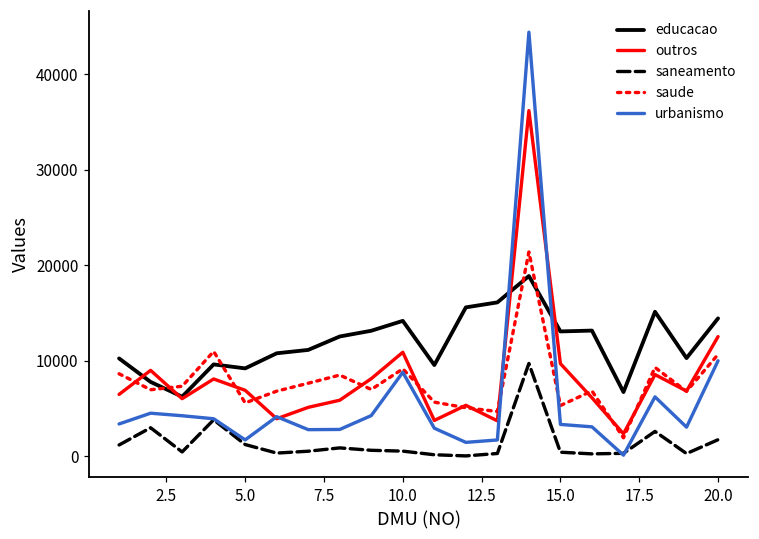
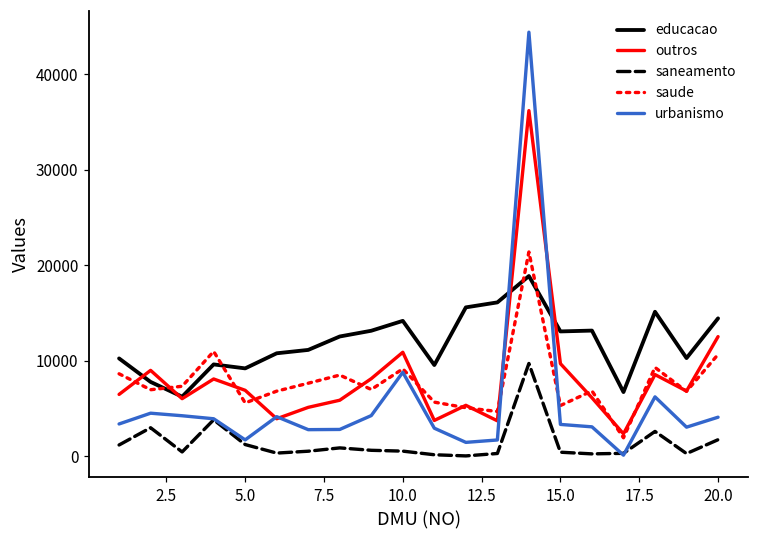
urbanismo, 20.0: 10000 -> 4000
